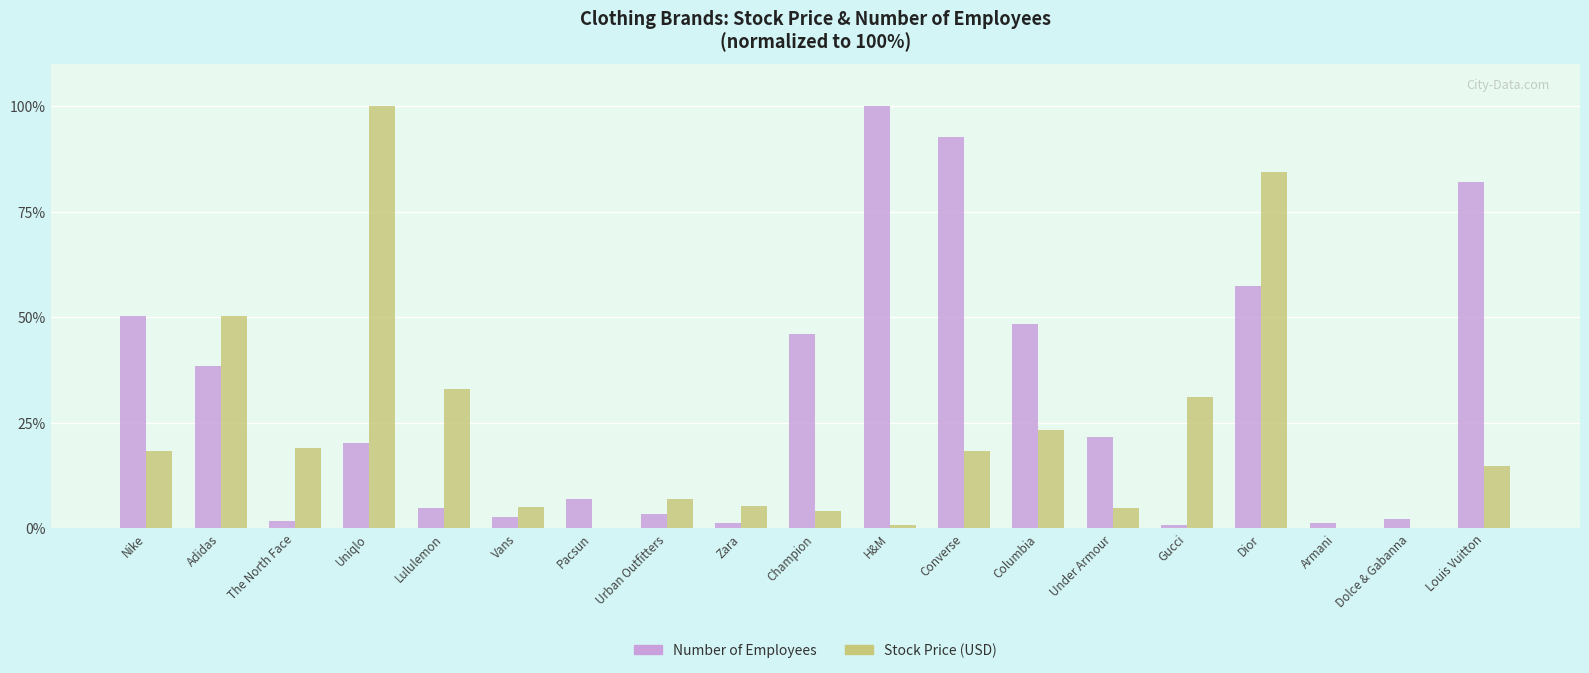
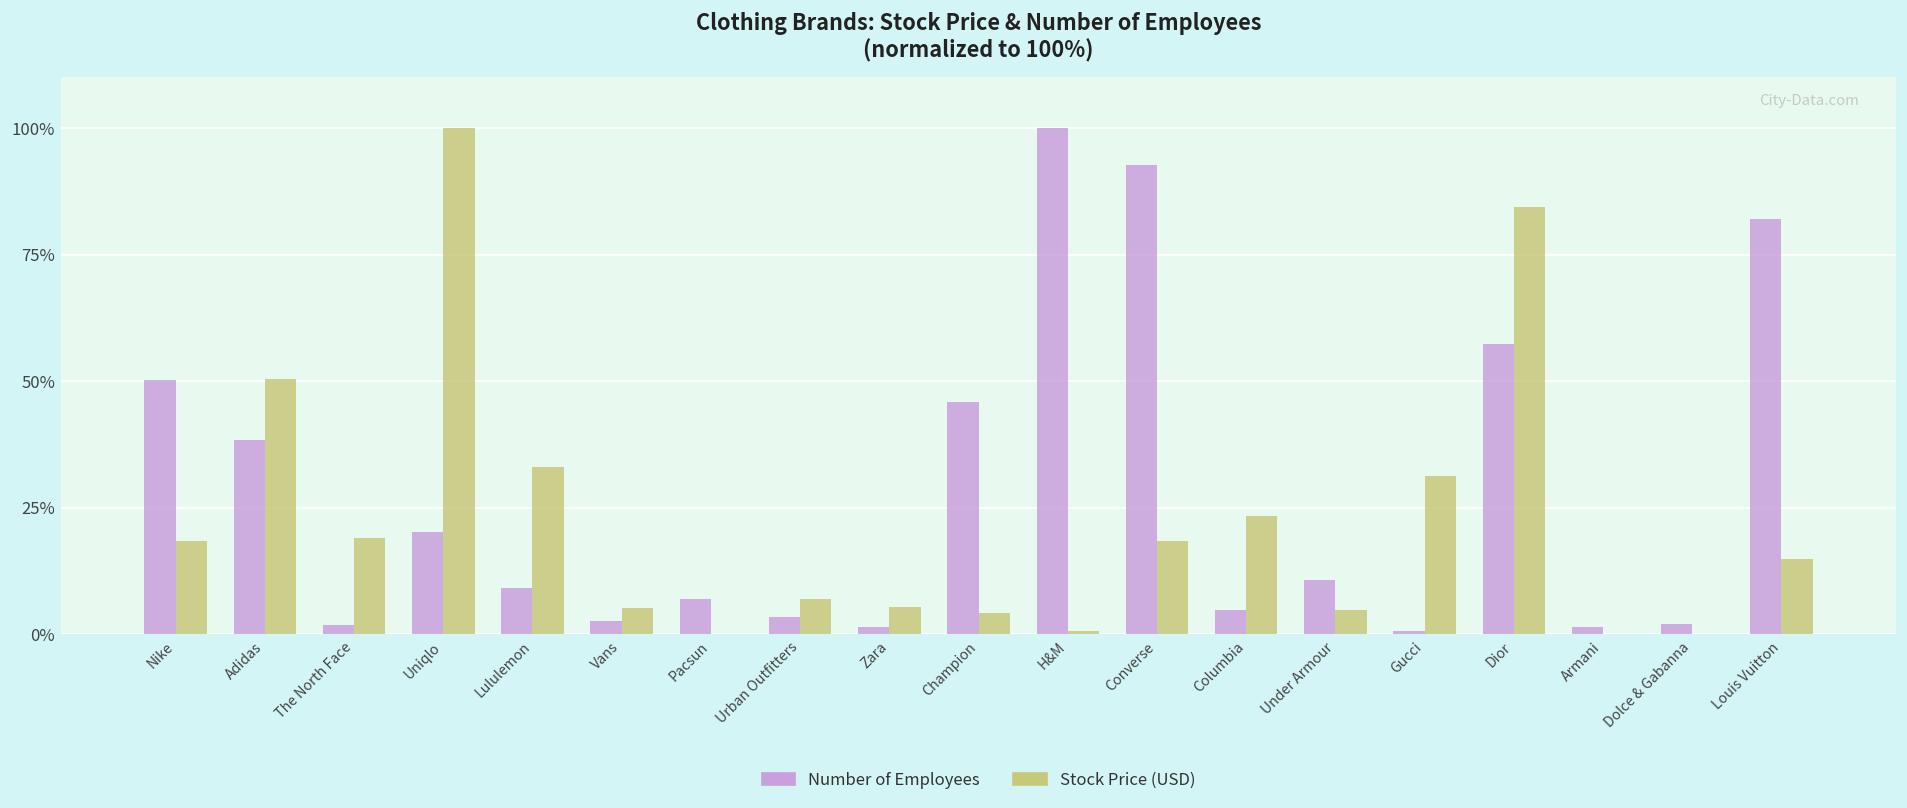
Number of Employees, Lululemon: 5% -> 9%
Number of Employees, Columbia: 48% -> 5%
Number of Employees, Under Armour: 22% -> 11%
